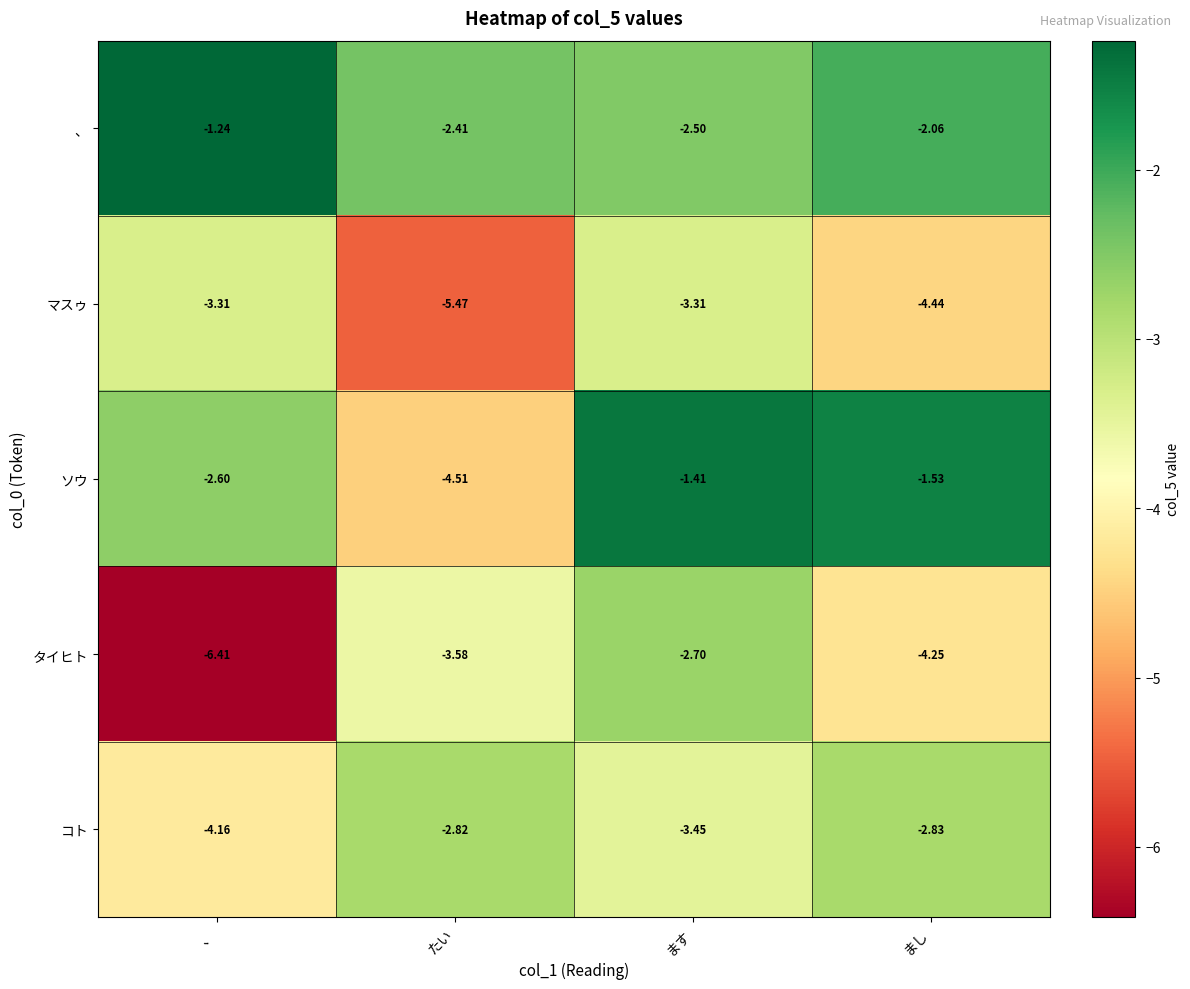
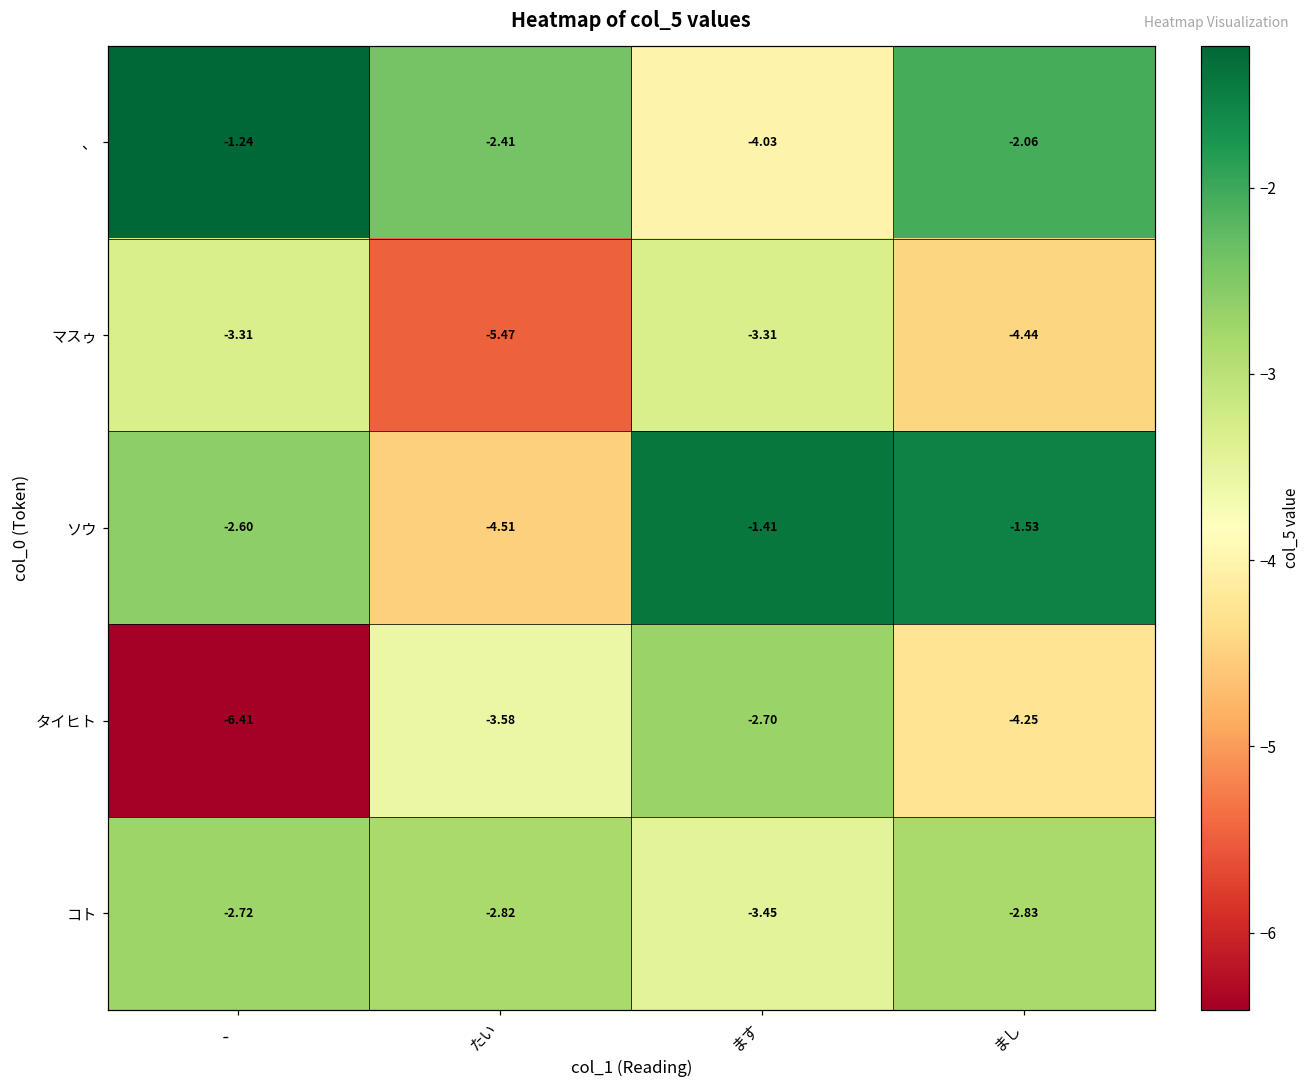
、, ます: -2.50 -> -4.03
コト, 、: -4.16 -> -2.72
